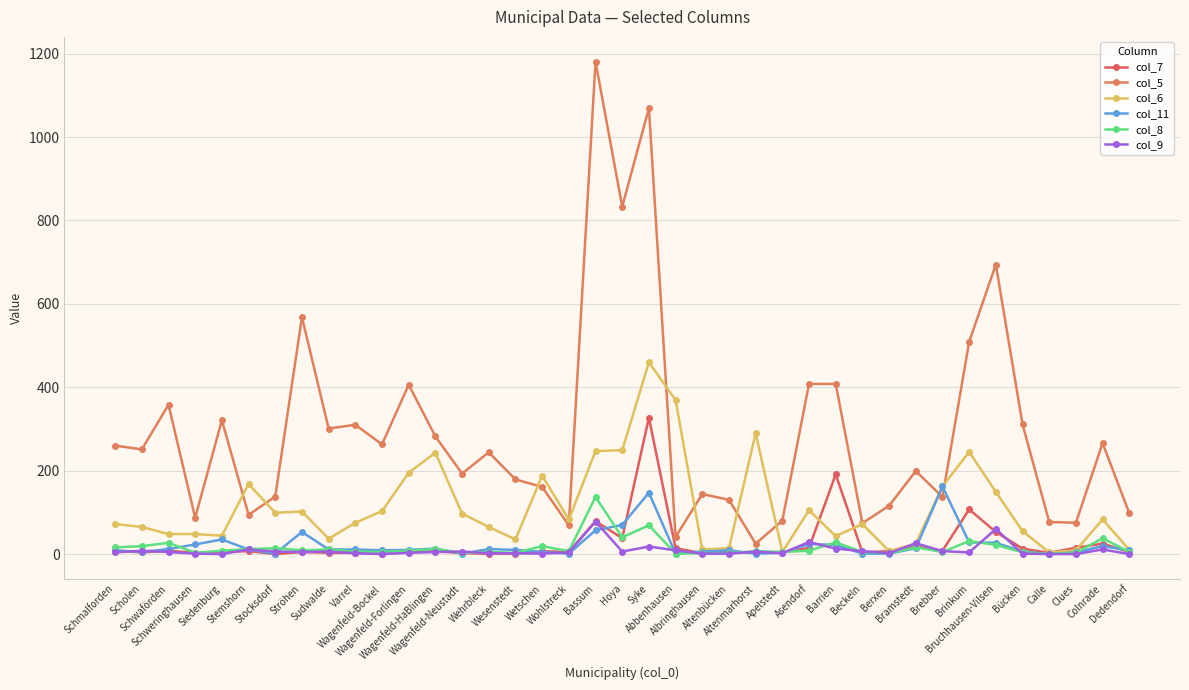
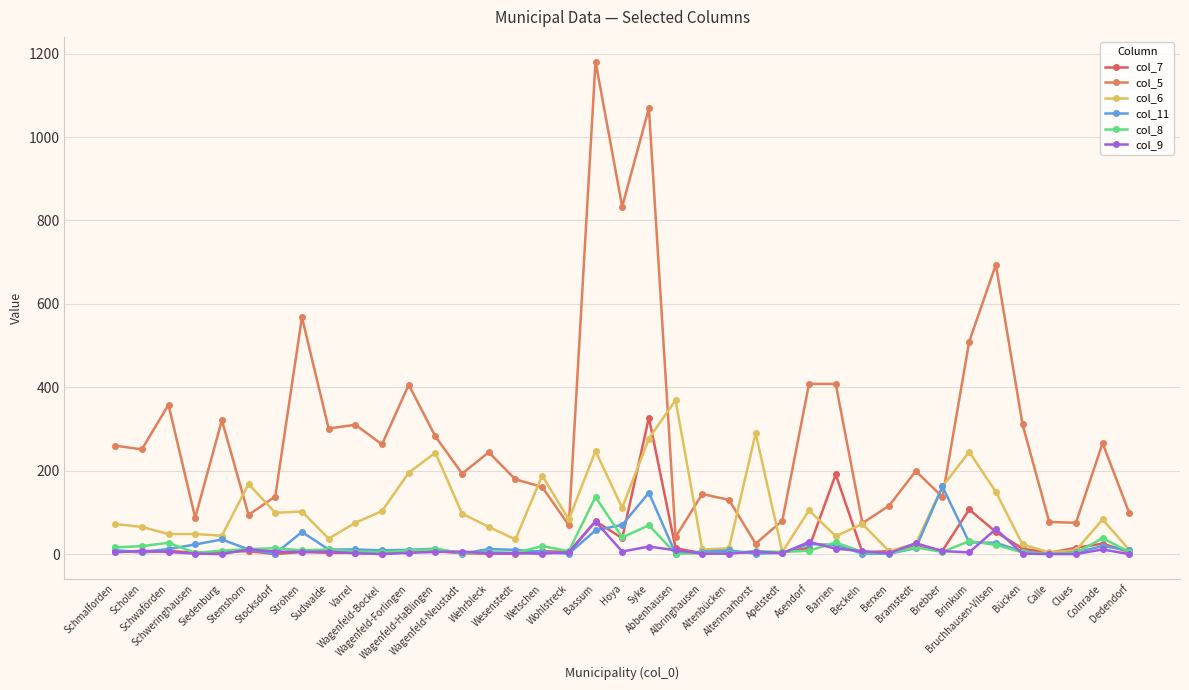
col_6, Hoya: 250 -> 110
col_6, Syke: 460 -> 280
col_6, Bücken: 60 -> 20
